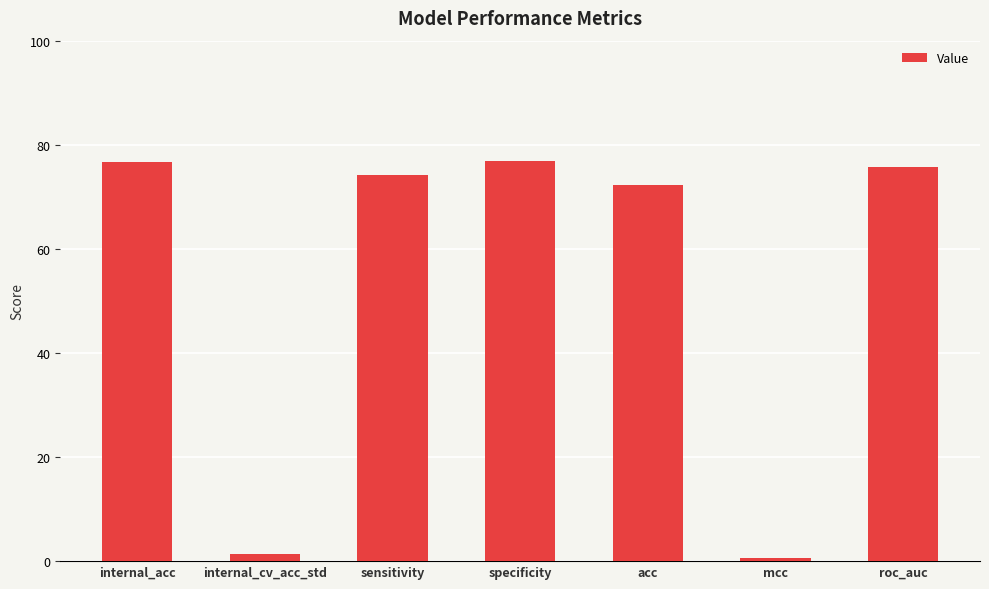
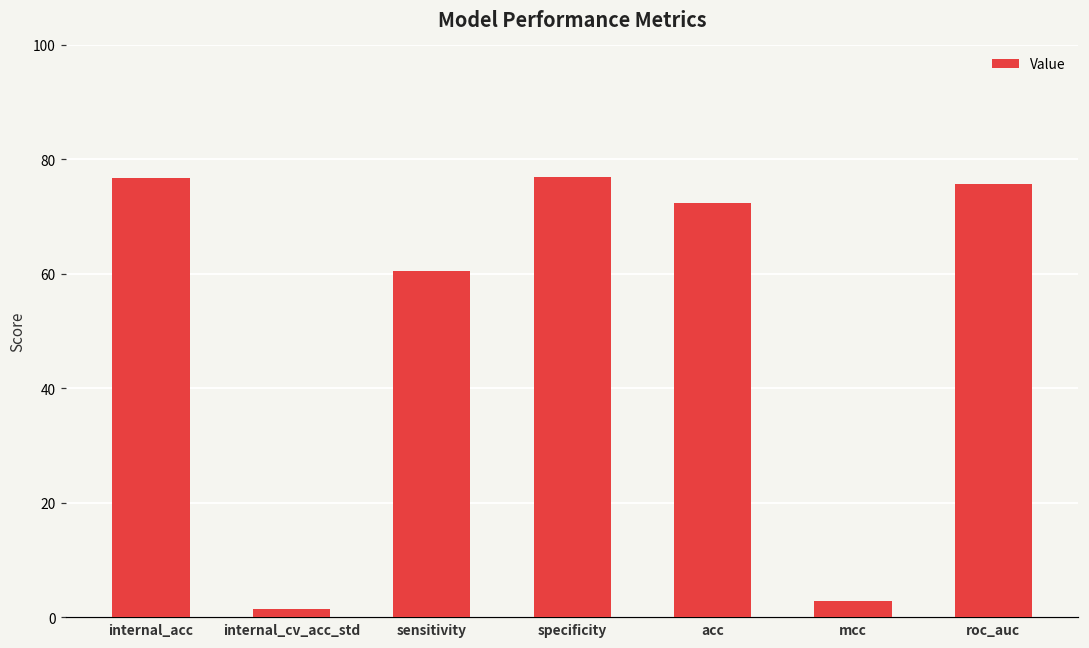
sensitivity: 74 -> 60
mcc: 1 -> 3
